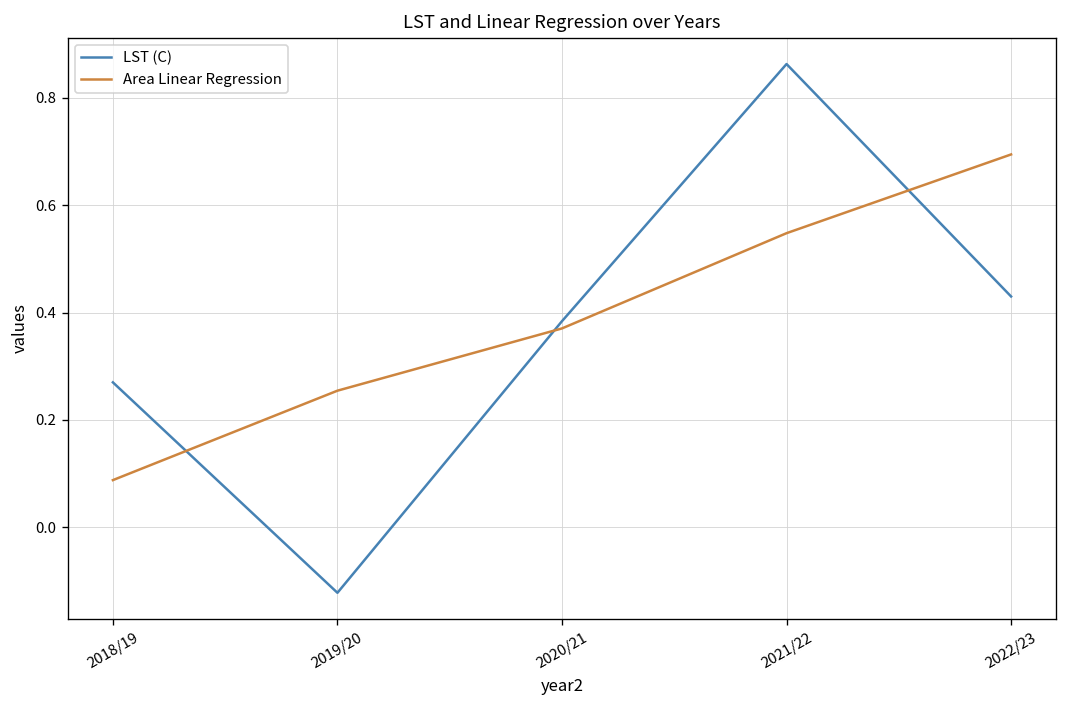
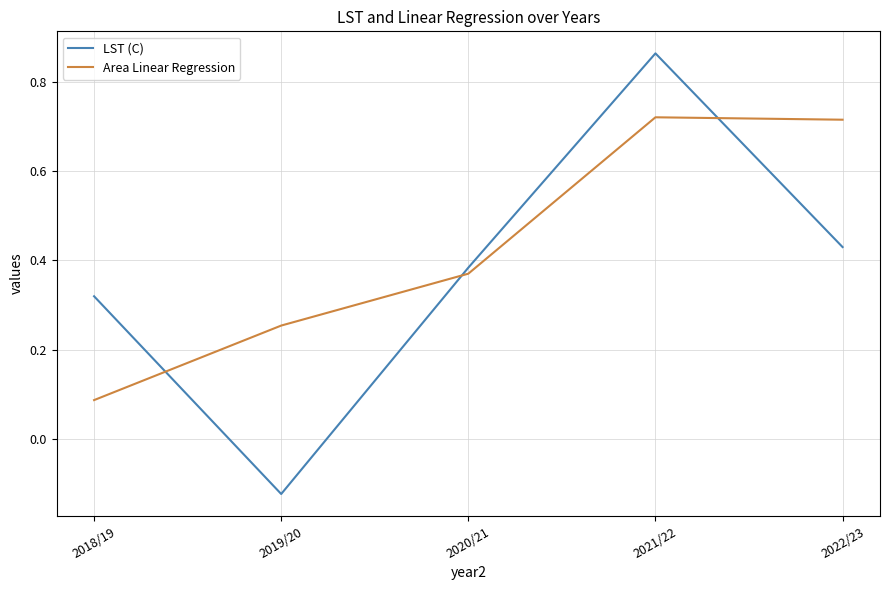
LST (C), 2018/19: 0.27 -> 0.32
Area Linear Regression, 2021/22: 0.55 -> 0.72
Area Linear Regression, 2022/23: 0.69 -> 0.71
